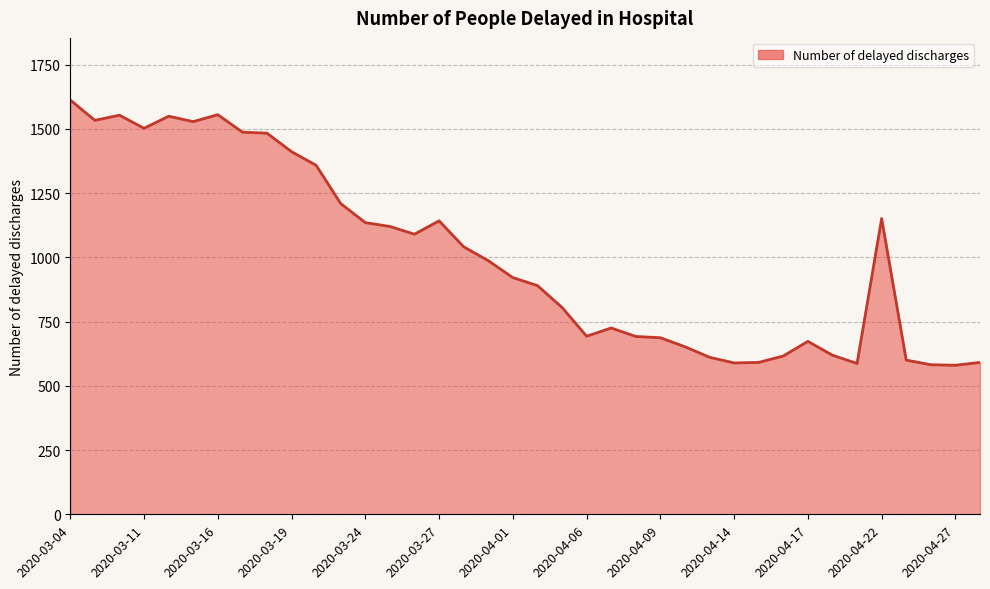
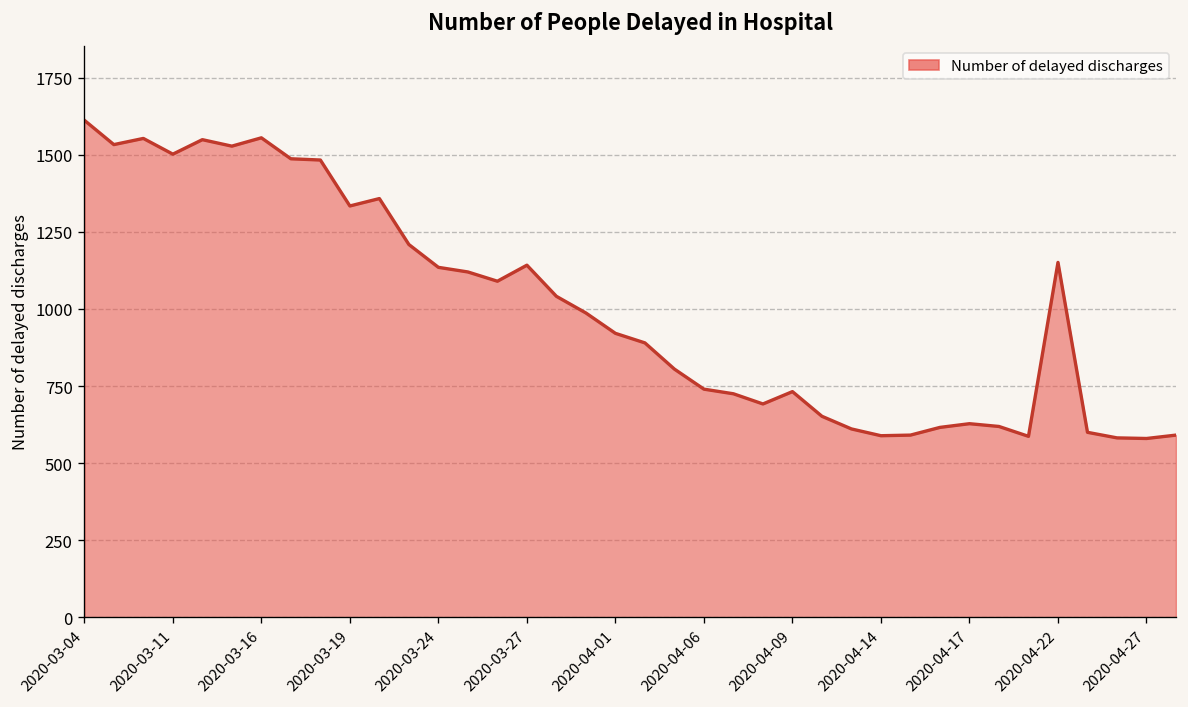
2020-03-19: 1410 -> 1330
2020-04-06: 690 -> 740
2020-04-09: 690 -> 730
2020-04-17: 670 -> 630
